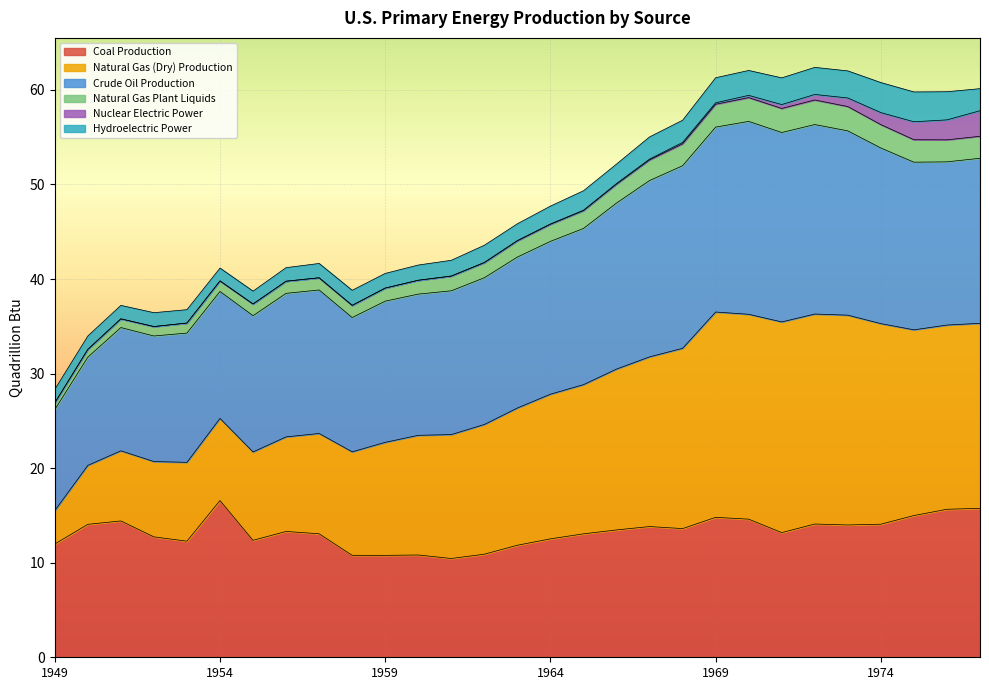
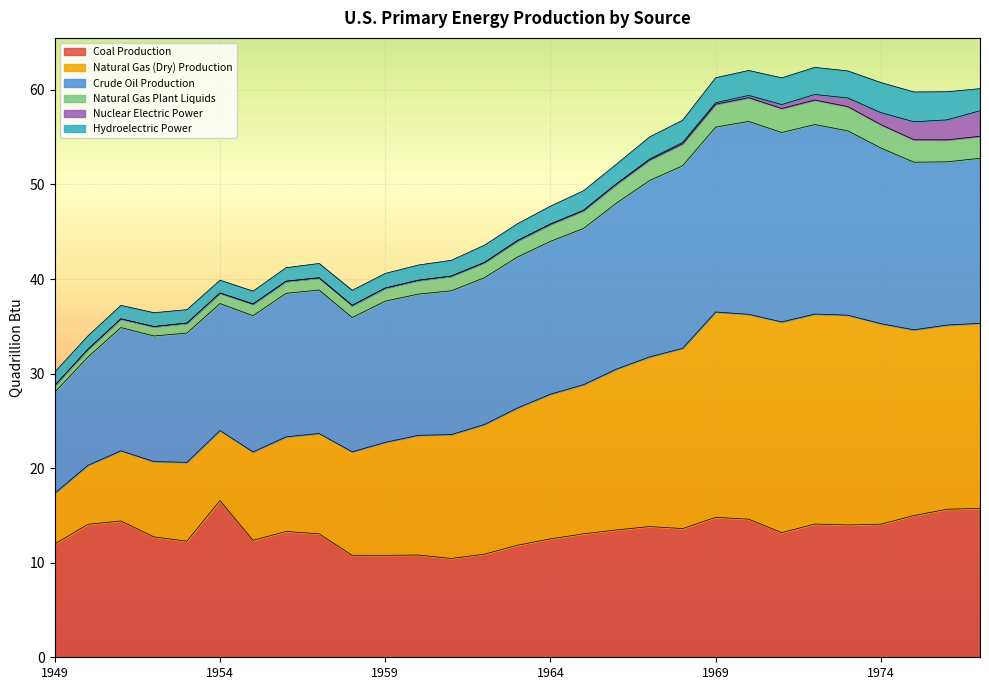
Natural Gas (Dry) Production, 1949: 4 -> 5
Natural Gas (Dry) Production, 1954: 9 -> 7
